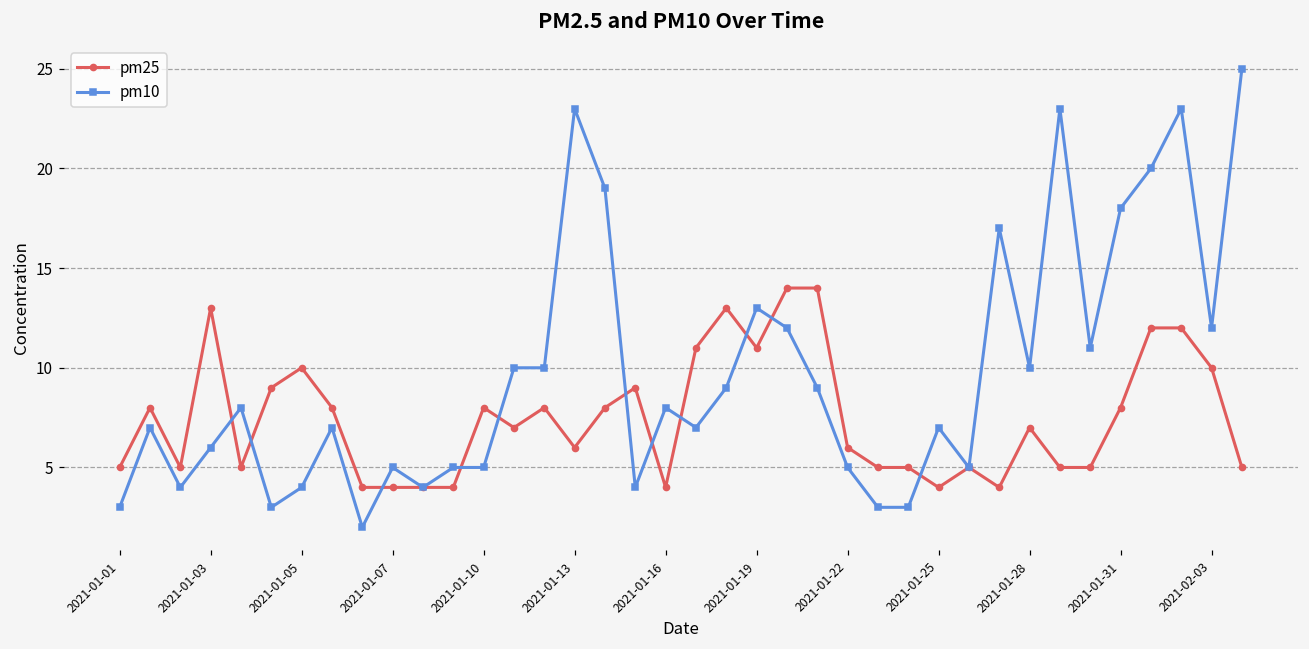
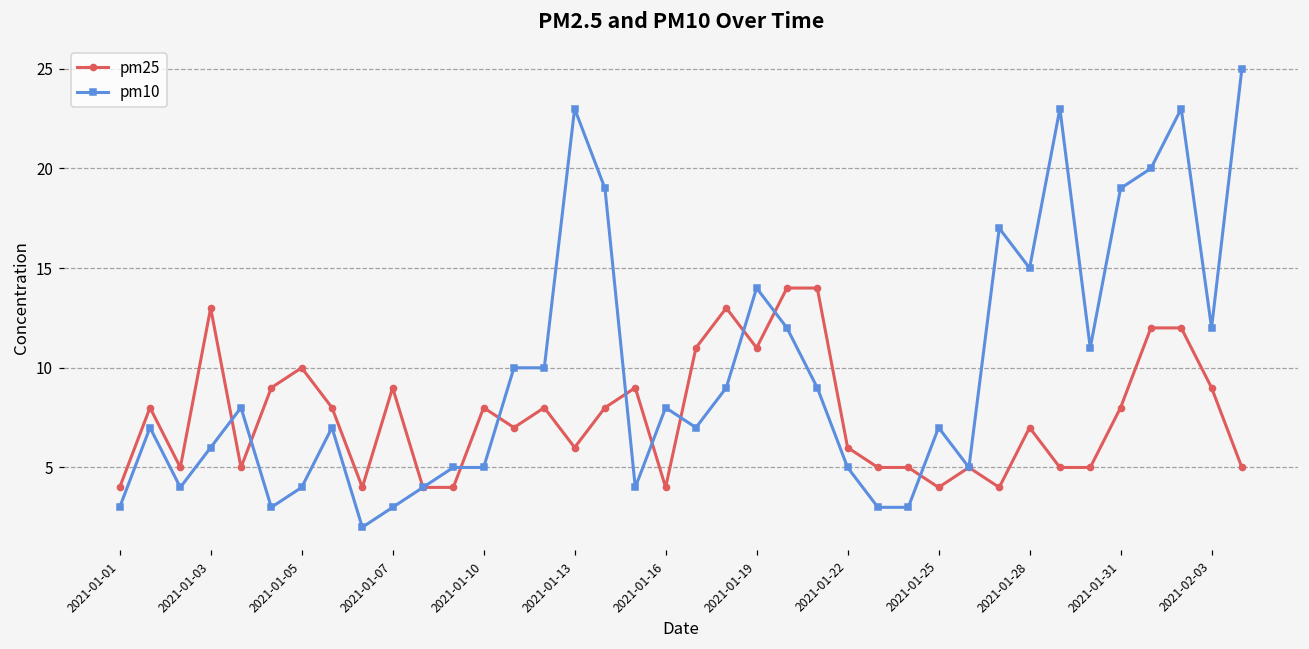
pm25, 2021-01-01: 5 -> 4
pm25, 2021-01-07: 4 -> 9
pm10, 2021-01-07: 5 -> 3
pm10, 2021-01-19: 13 -> 14
pm10, 2021-01-28: 10 -> 15
pm10, 2021-01-31: 18 -> 19
pm25, 2021-02-03: 10 -> 9
